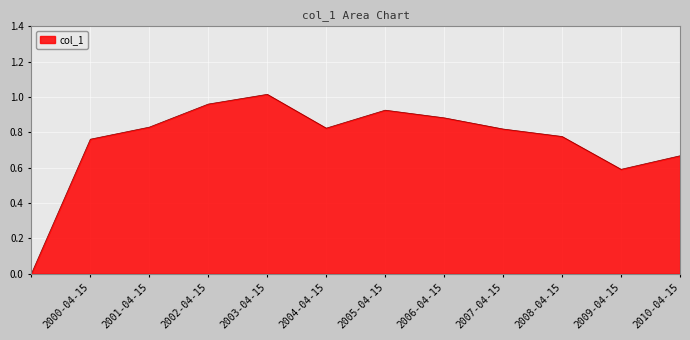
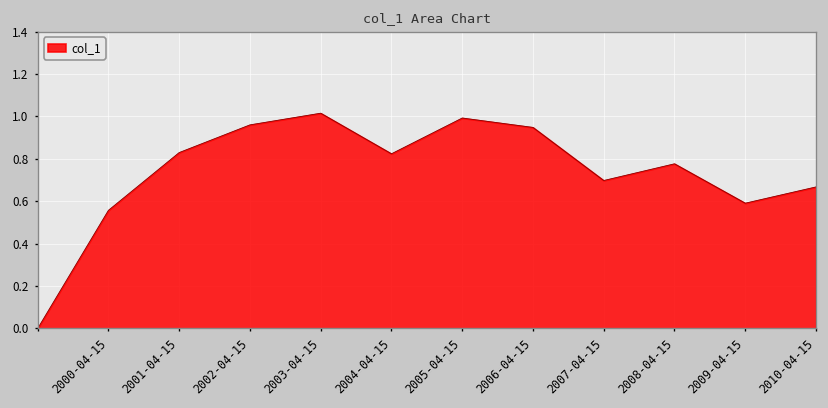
2000-04-15: 0.76 -> 0.56
2005-04-15: 0.93 -> 0.99
2006-04-15: 0.88 -> 0.95
2007-04-15: 0.82 -> 0.70
